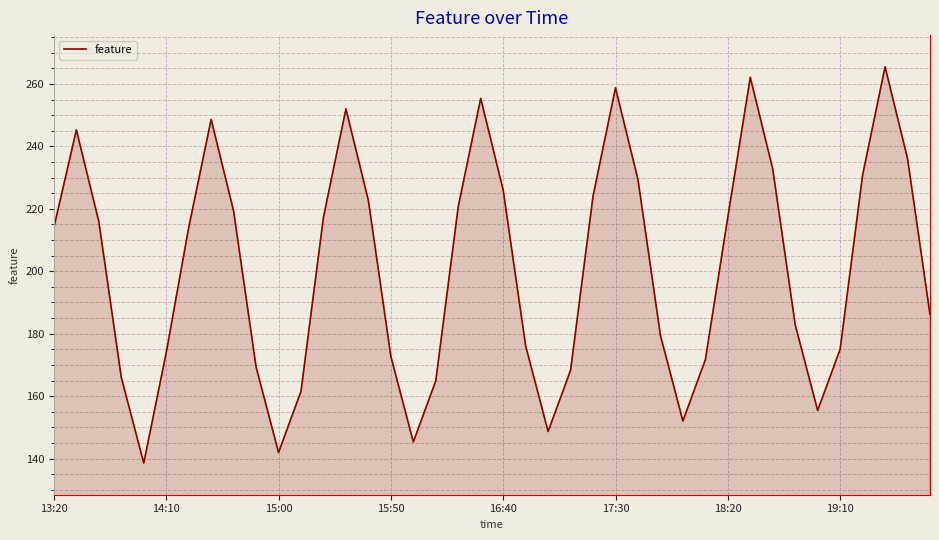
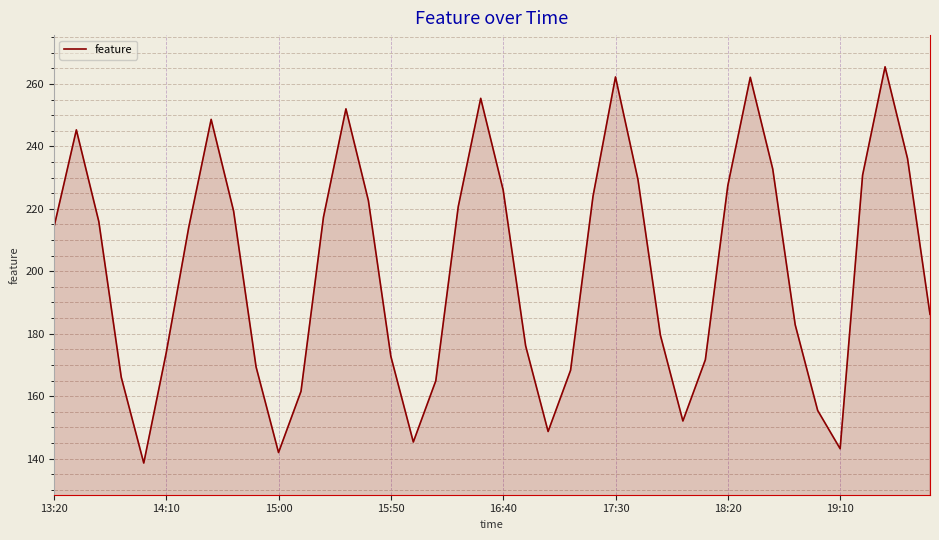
17:30: 259 -> 262
18:20: 217 -> 227
19:10: 175 -> 143
